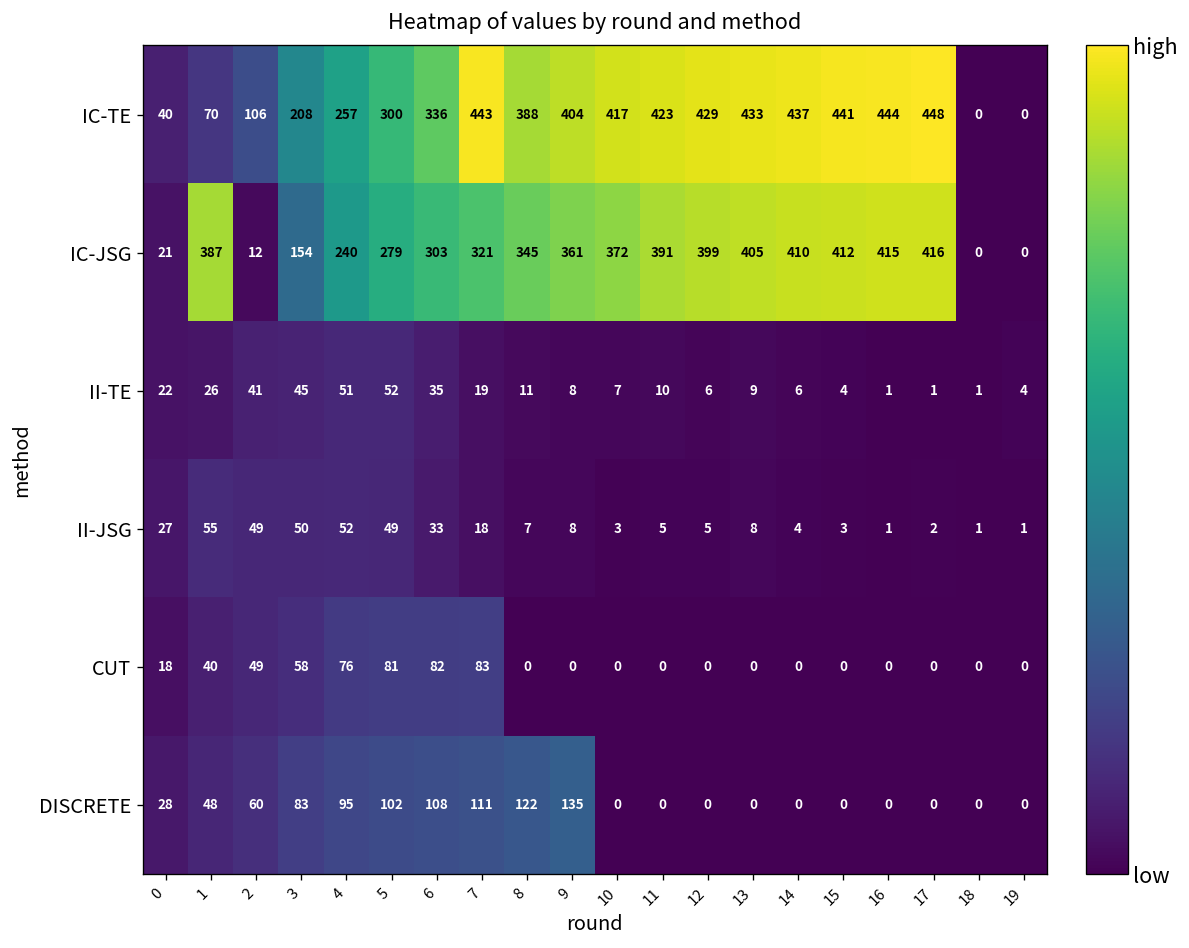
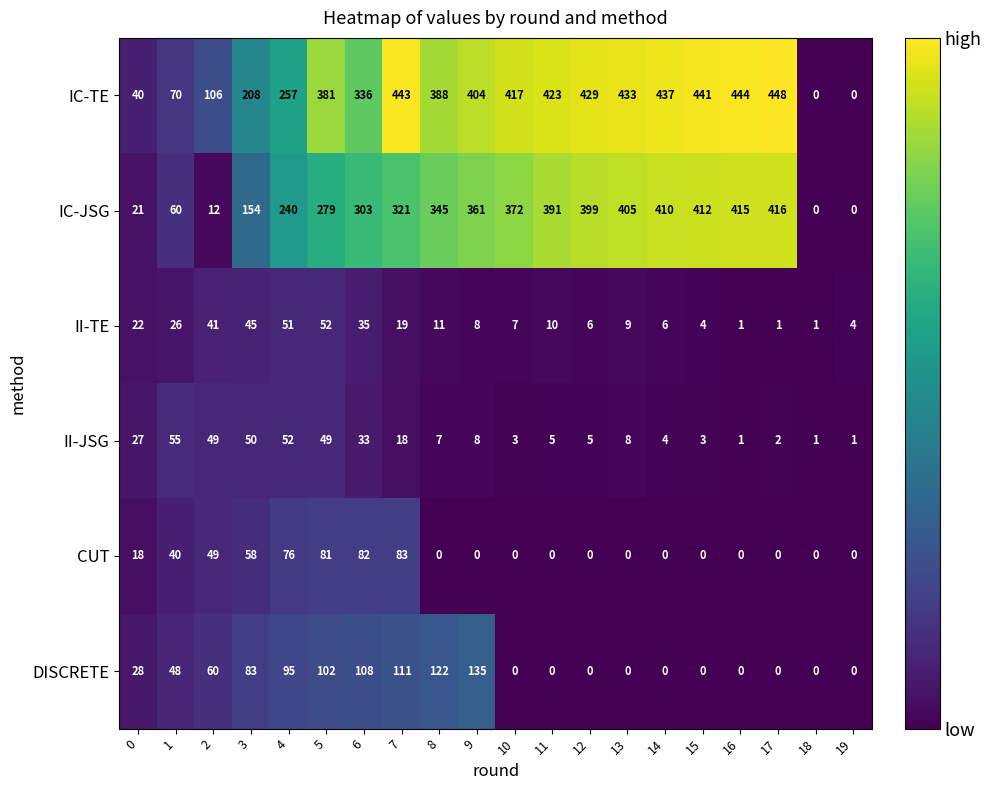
IC-TE, 5: 300 -> 381
IC-JSG, 1: 387 -> 60
